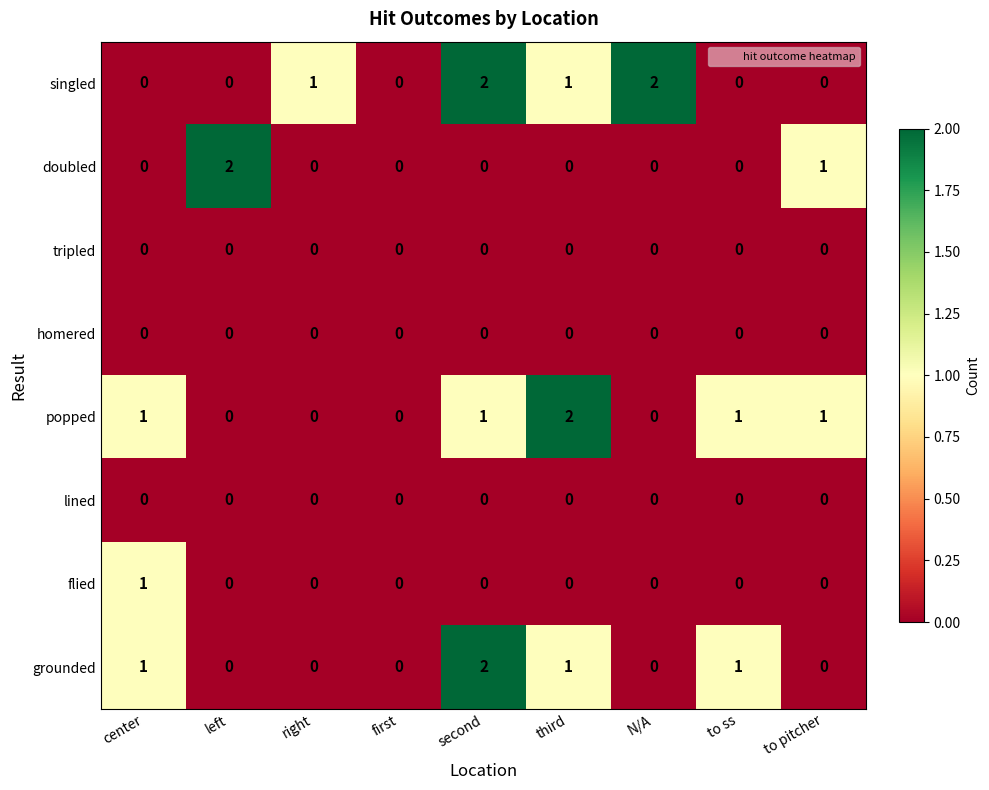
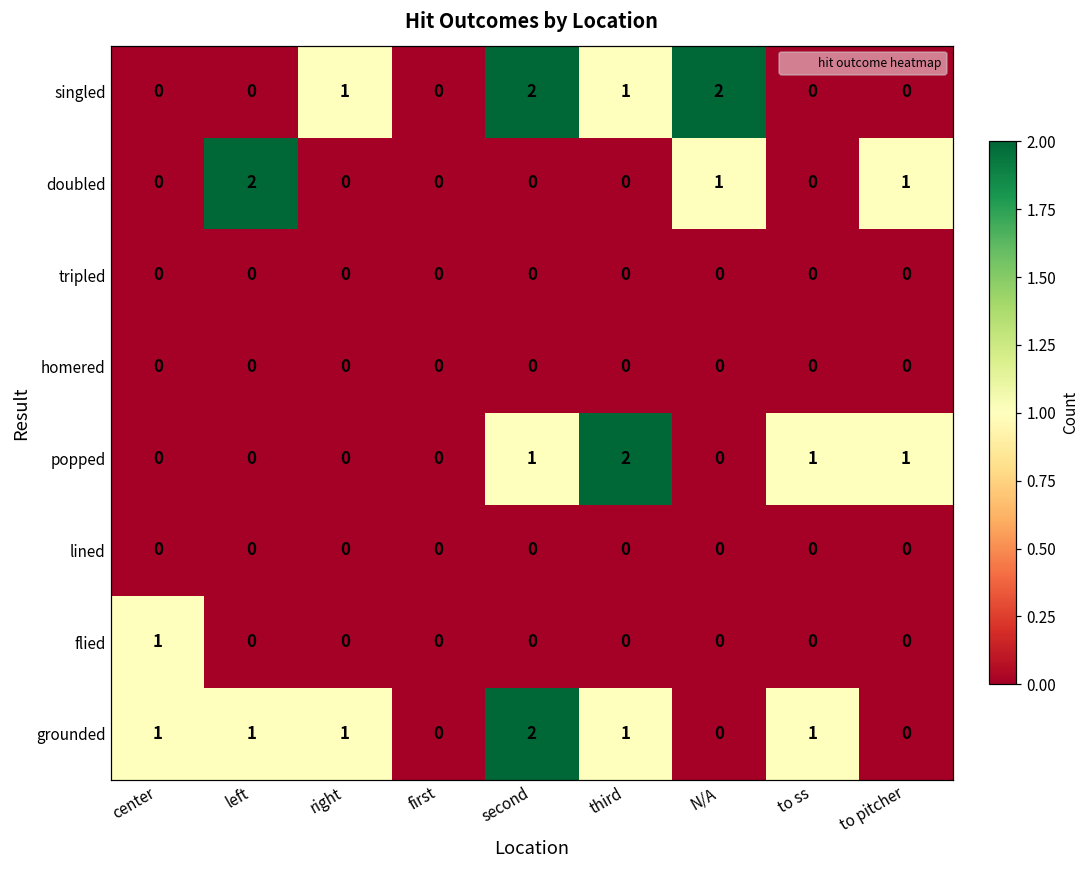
doubled, N/A: 0 -> 1
popped, center: 1 -> 0
grounded, left: 0 -> 1
grounded, right: 0 -> 1
